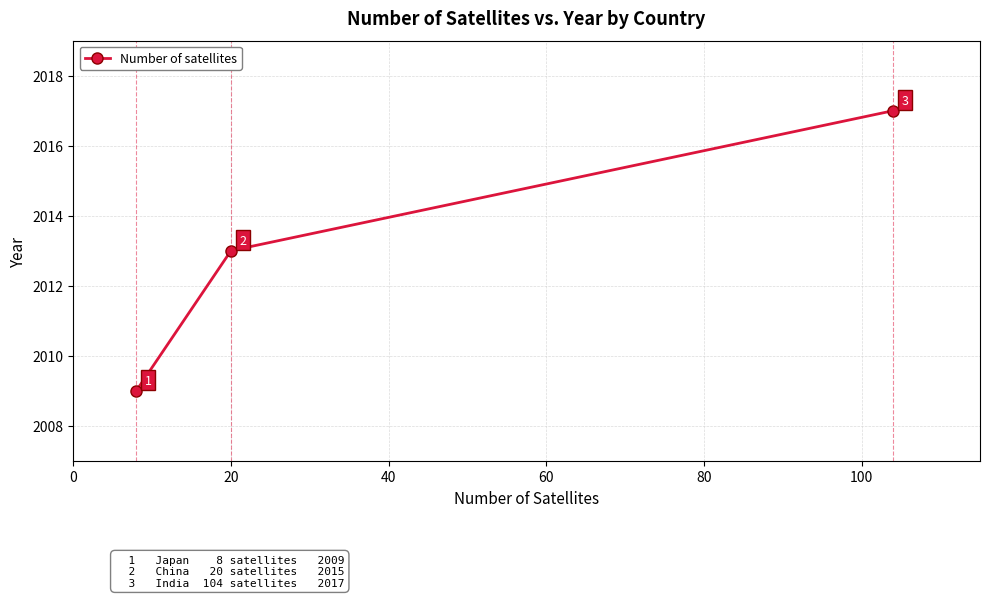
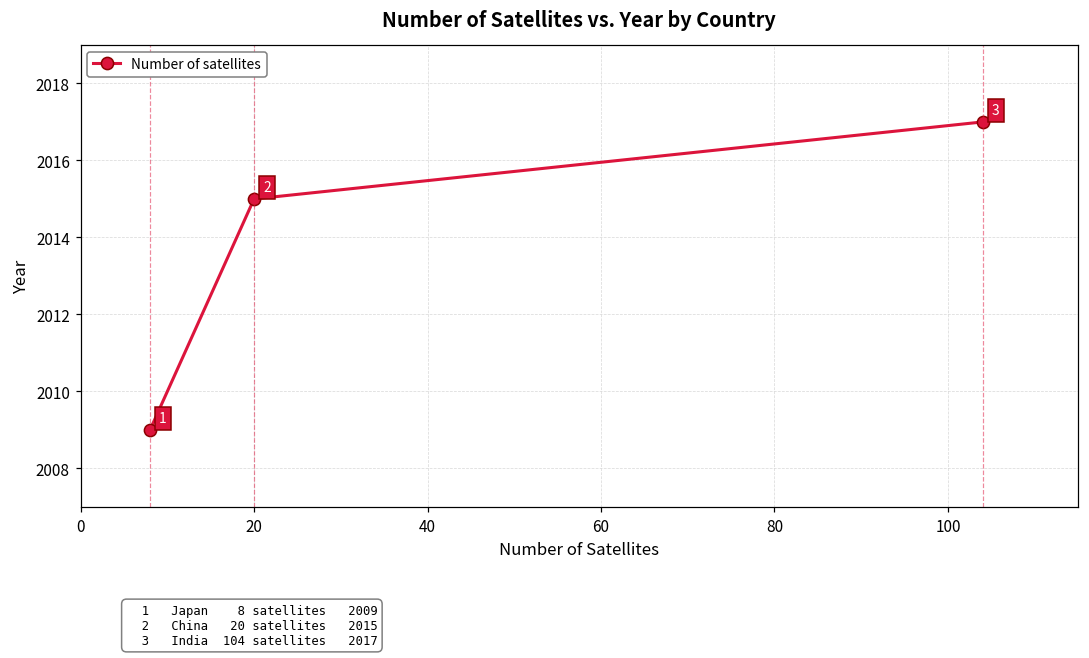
20: 2013 -> 2015
